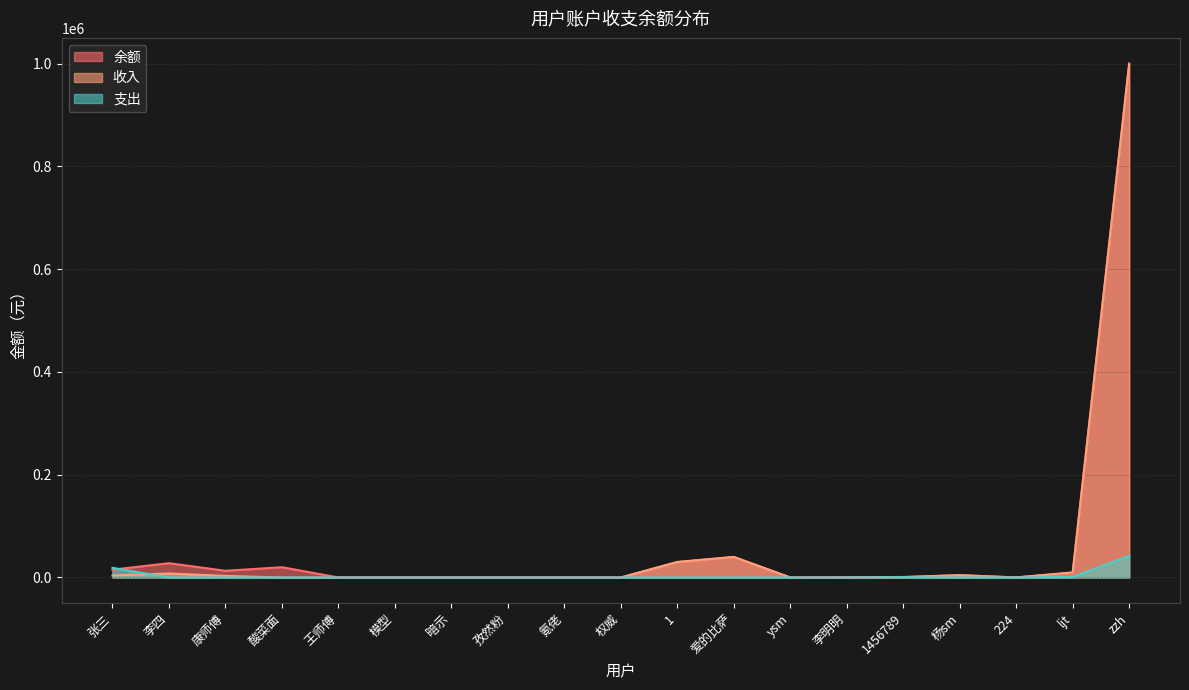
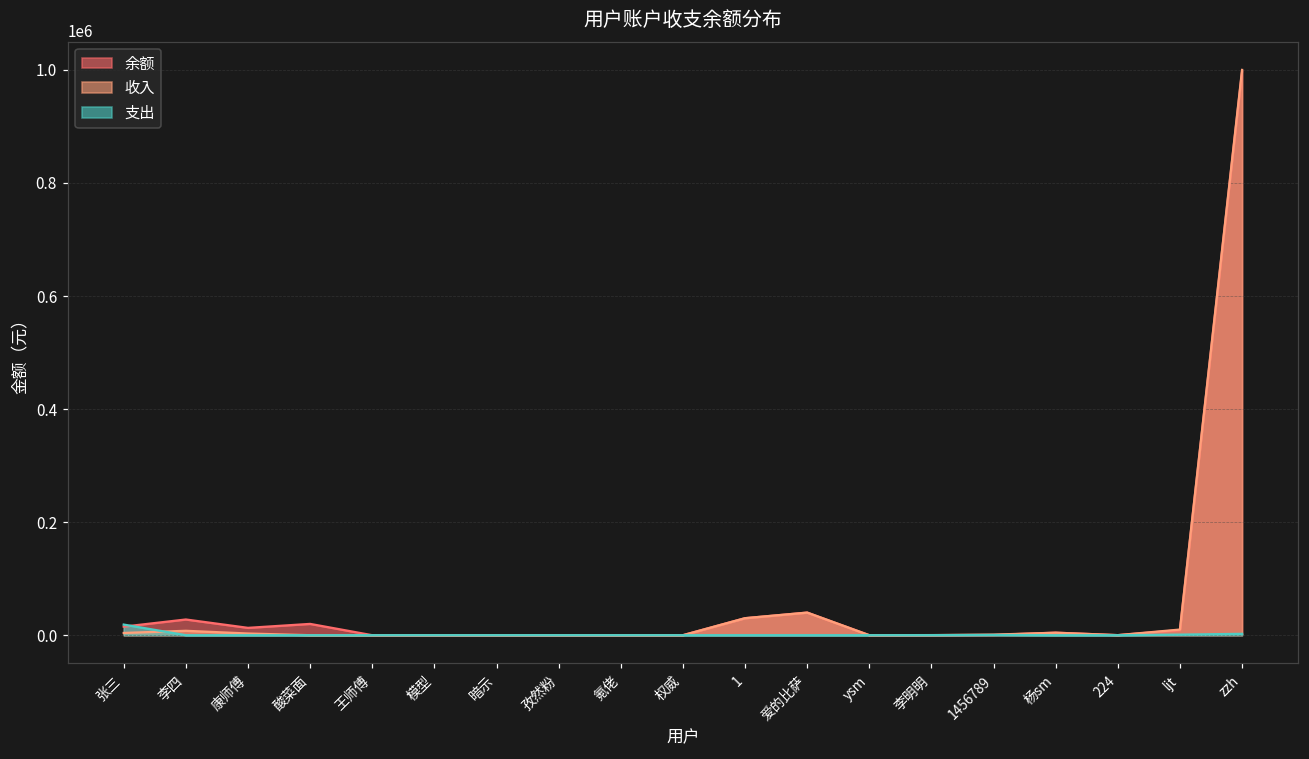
支出, zzh: 40000 -> 0
